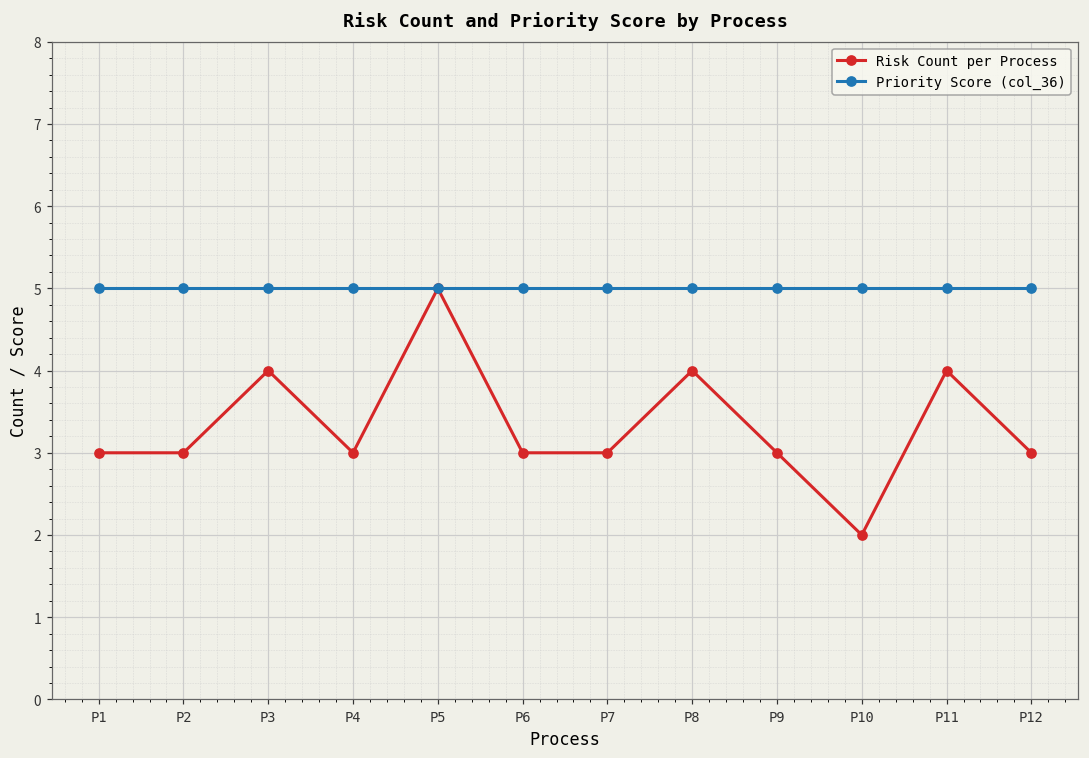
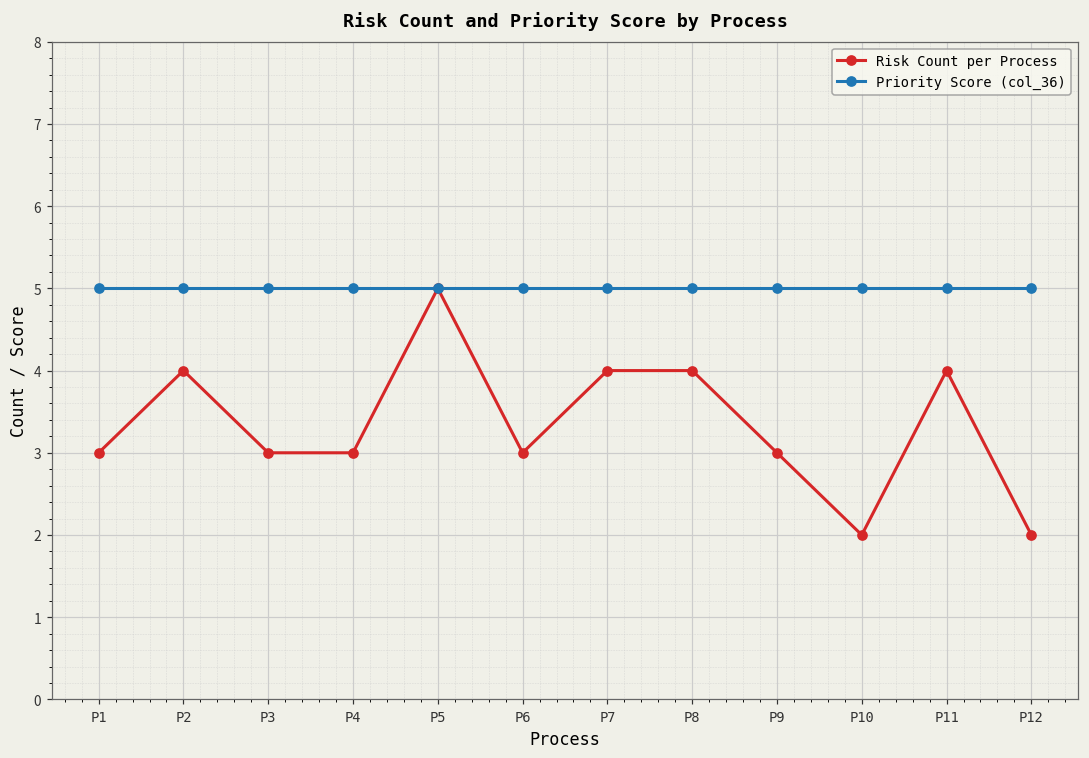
Risk Count per Process, P2: 3 -> 4
Risk Count per Process, P3: 4 -> 3
Risk Count per Process, P7: 3 -> 4
Risk Count per Process, P12: 3 -> 2
